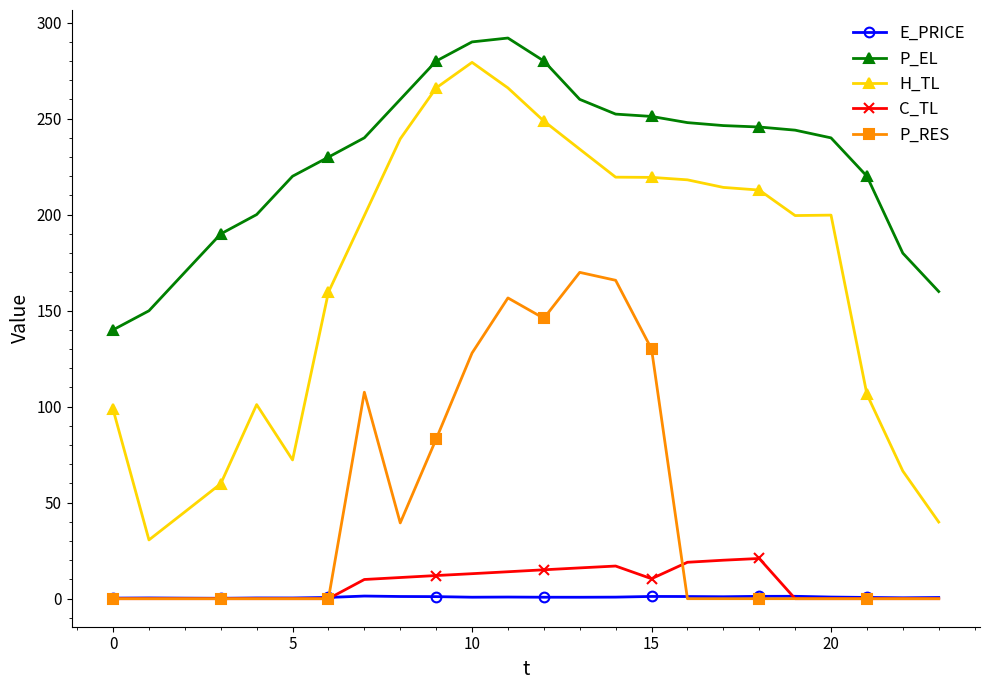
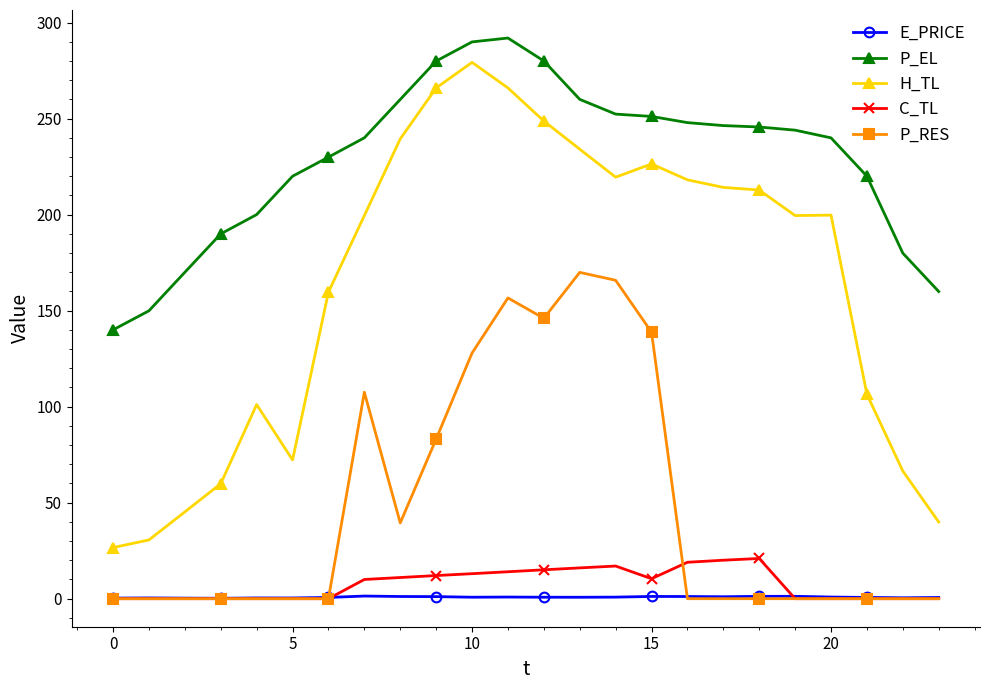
H_TL, 0: 99 -> 27
H_TL, 15: 219 -> 226
P_RES, 15: 130 -> 139
